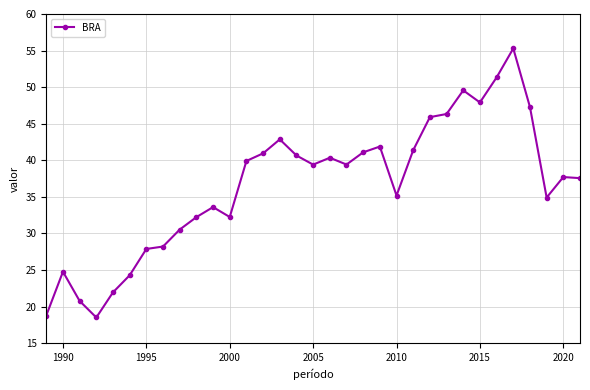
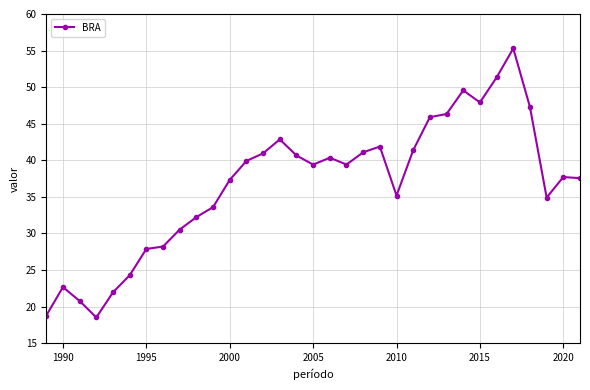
1990: 25 -> 23
2000: 32 -> 37
